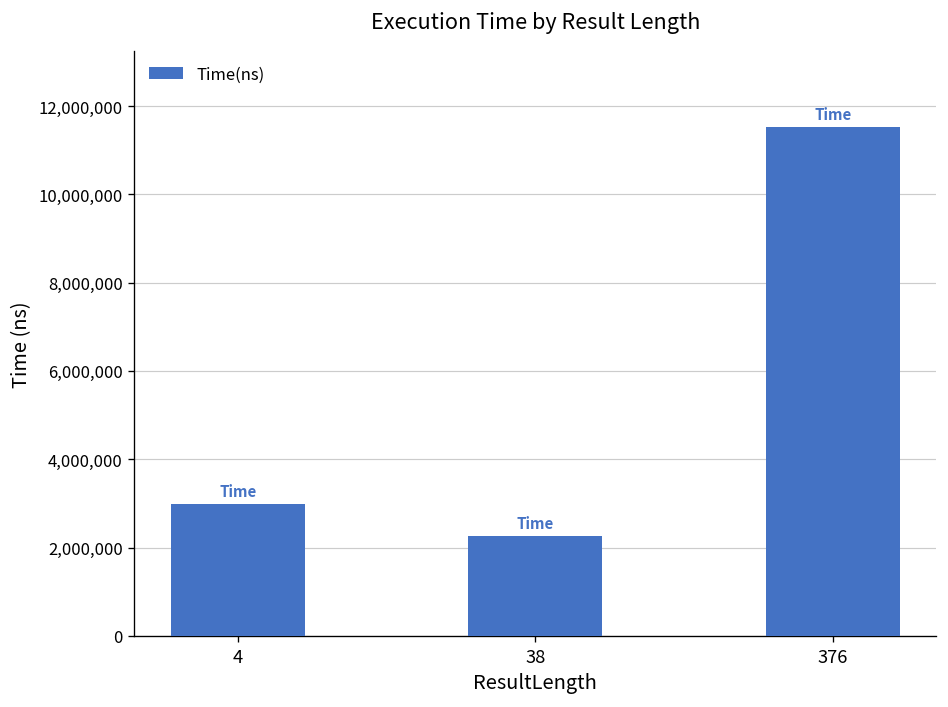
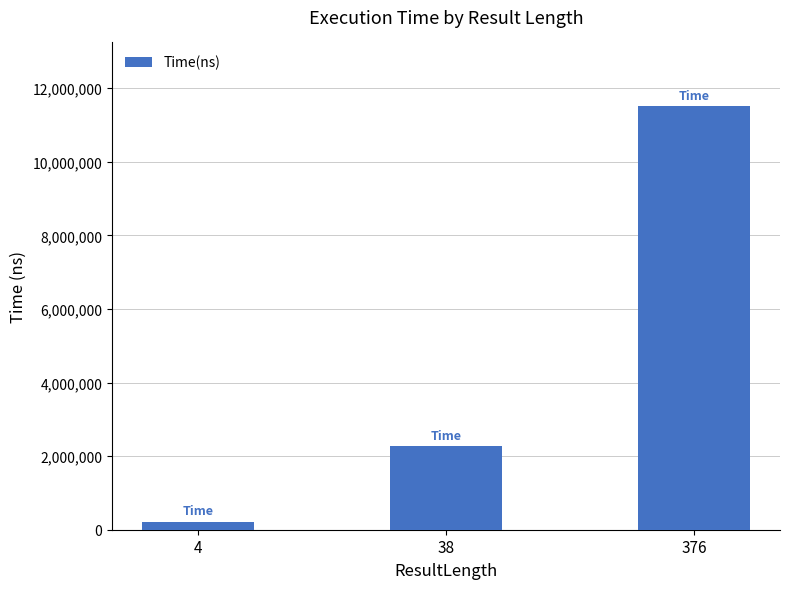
4: 3,000,000 -> 200,000
